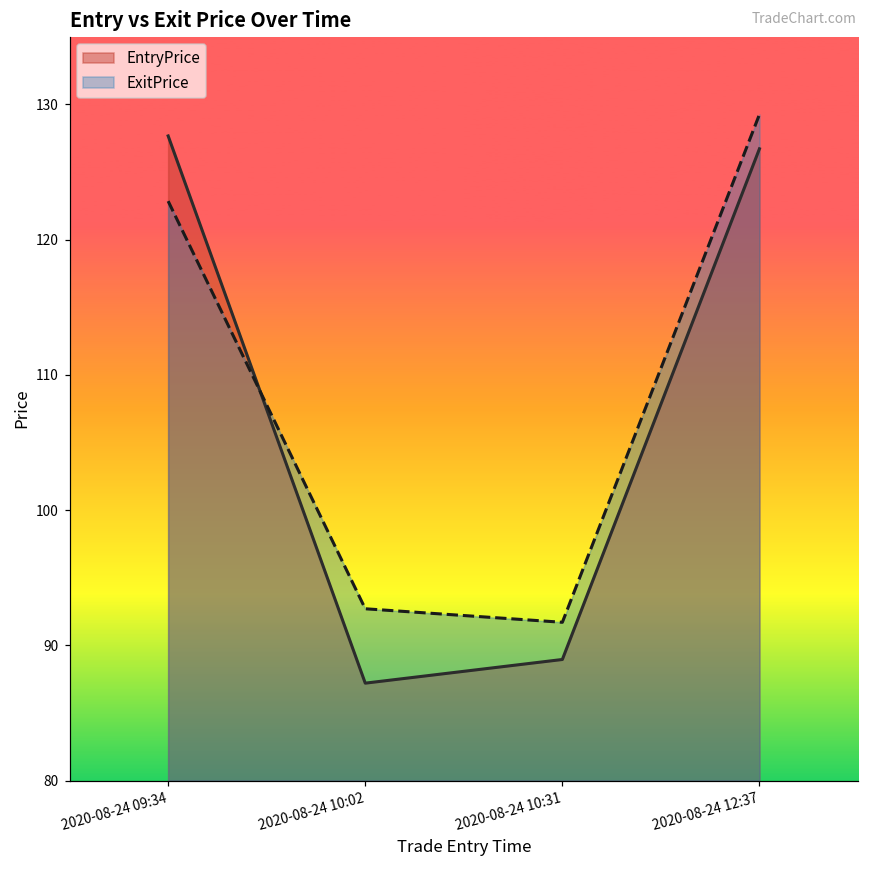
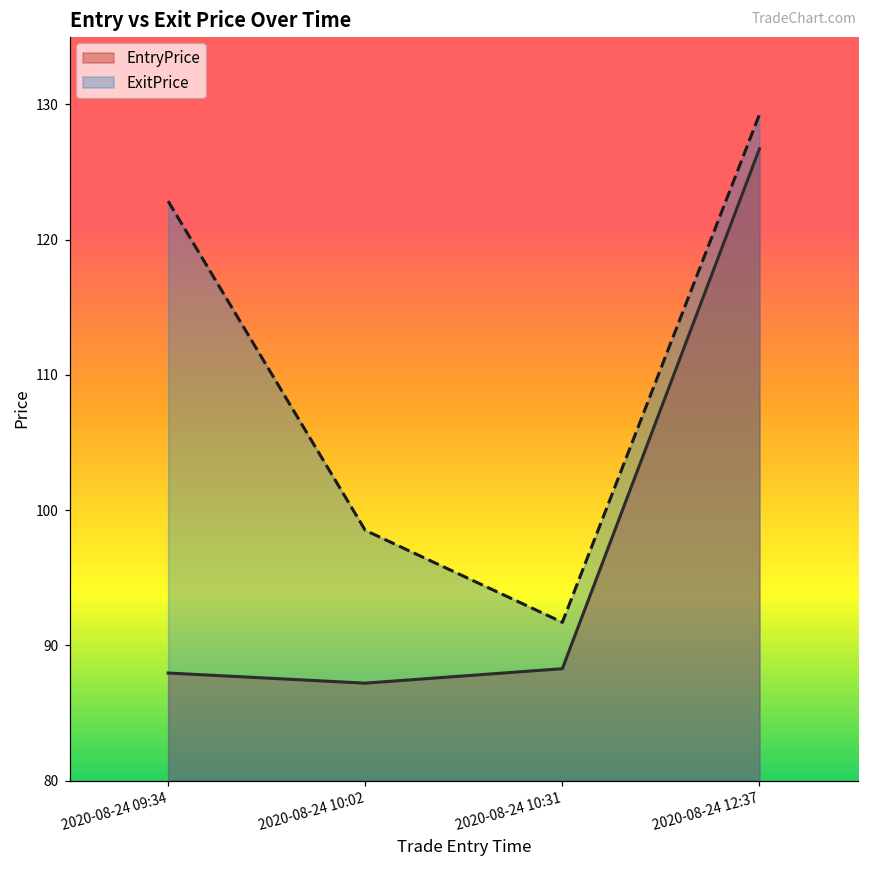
EntryPrice, 2020-08-24 09:34: 127.7 -> 88.0
ExitPrice, 2020-08-24 10:02: 92.7 -> 98.5
EntryPrice, 2020-08-24 10:31: 89.0 -> 88.3
